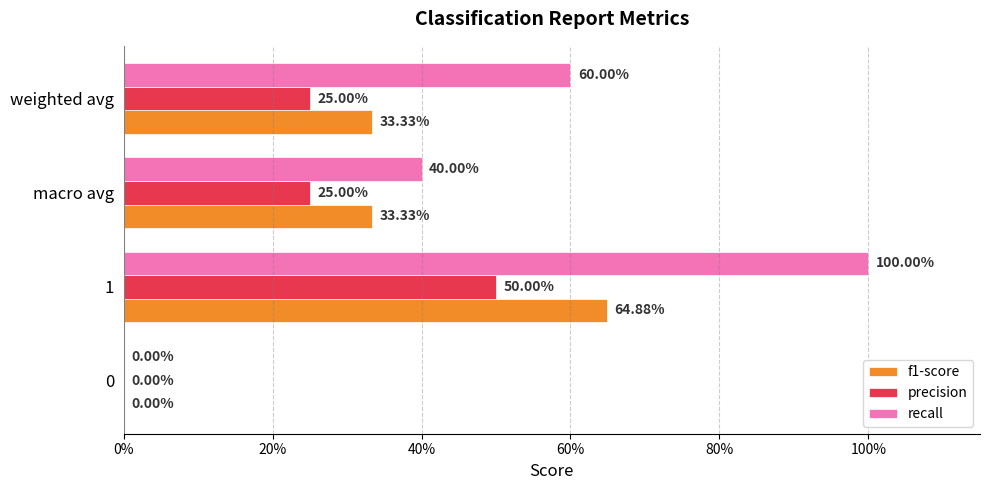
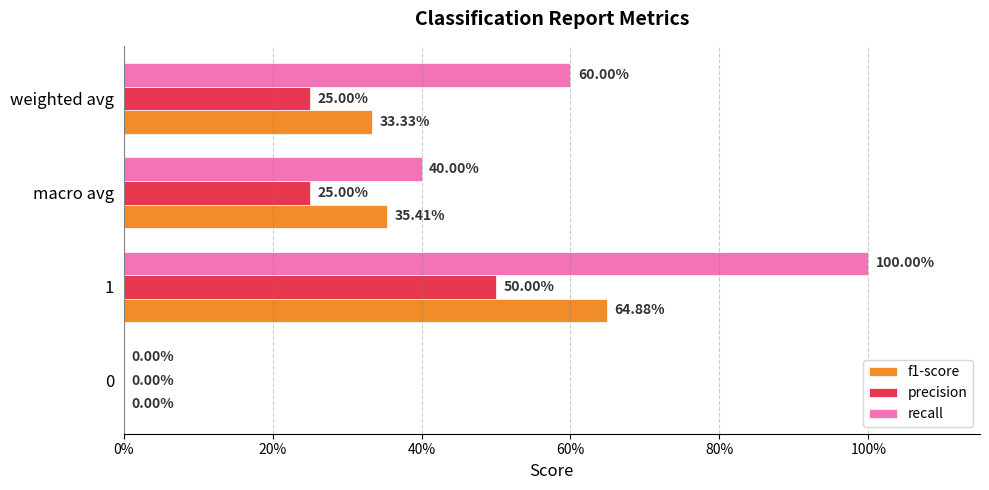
f1-score, macro avg: 33.33% -> 35.41%
